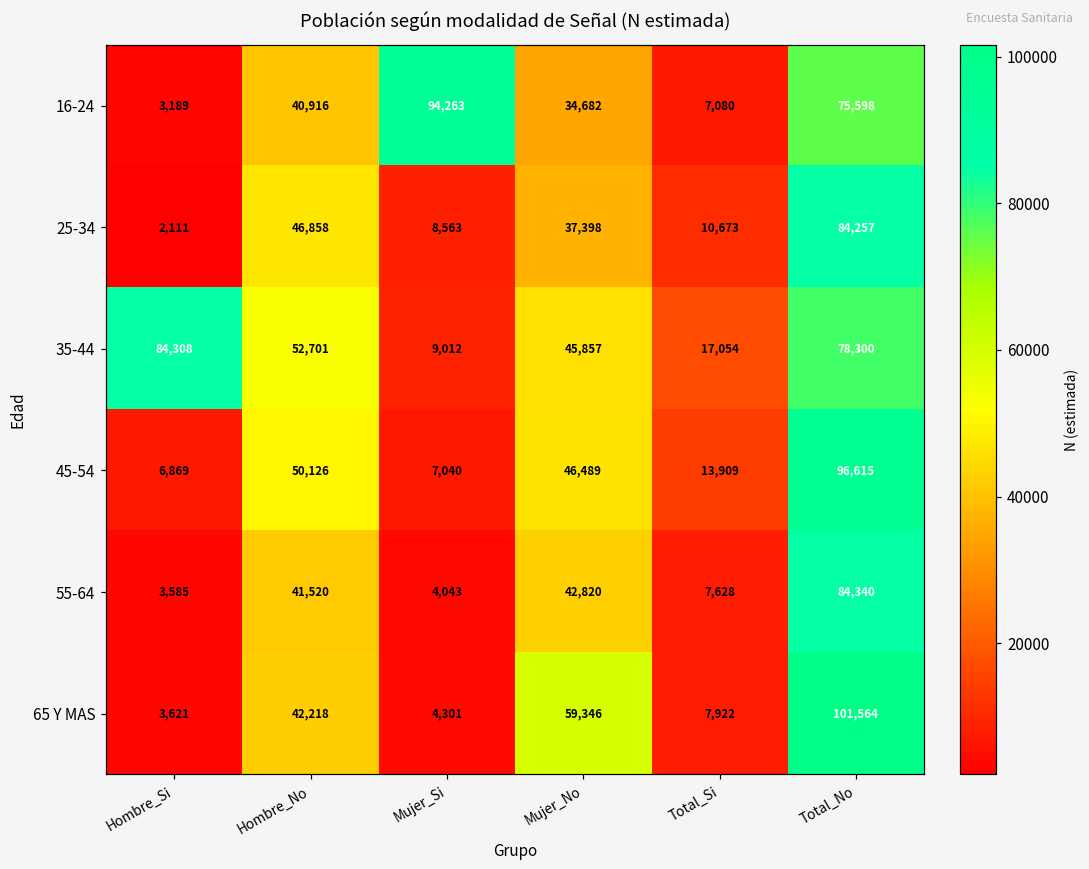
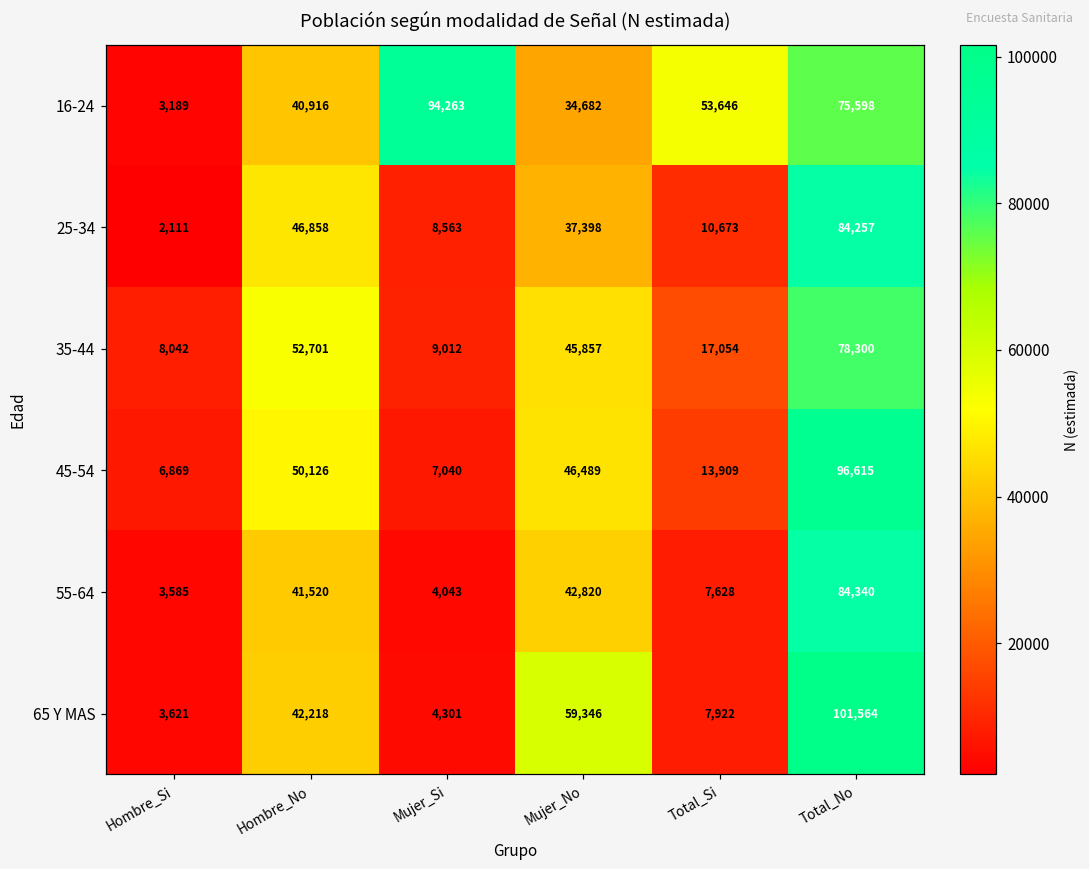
16-24, Total_Si: 7,080 -> 53,646
35-44, Hombre_Si: 84,308 -> 8,042
